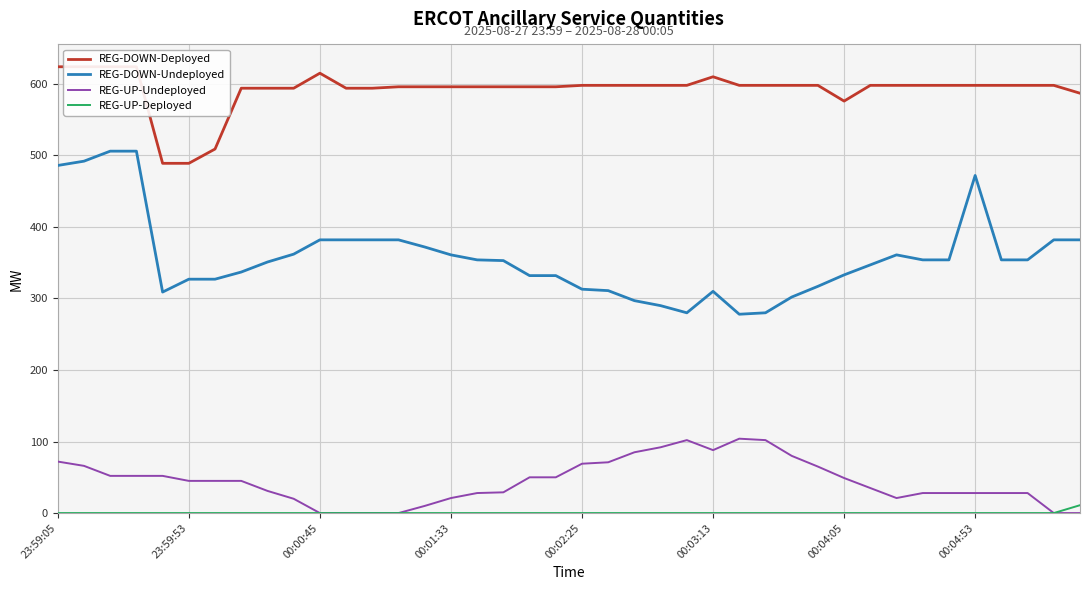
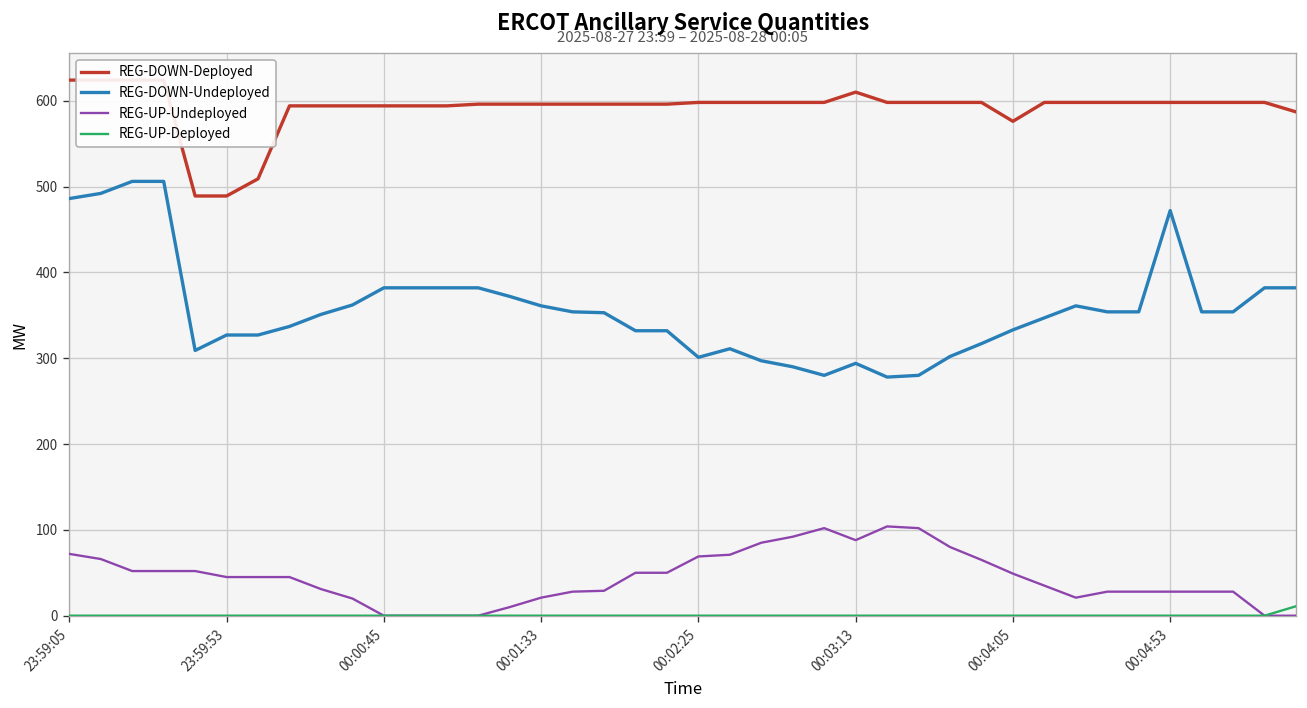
REG-DOWN-Deployed, 00:00:45: 620 -> 590
REG-DOWN-Undeployed, 00:02:25: 310 -> 300
REG-DOWN-Undeployed, 00:03:13: 310 -> 290
